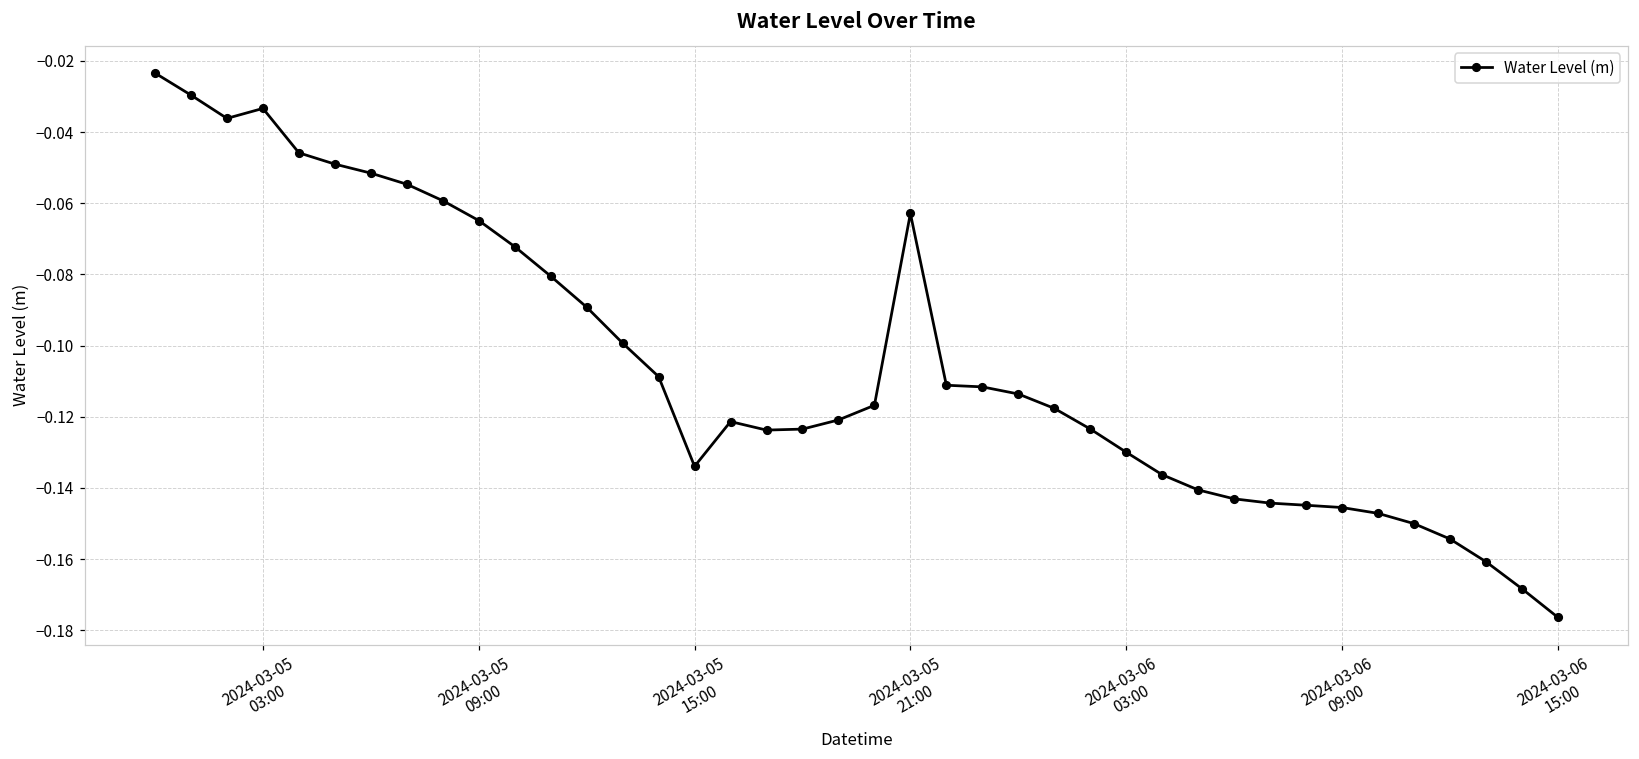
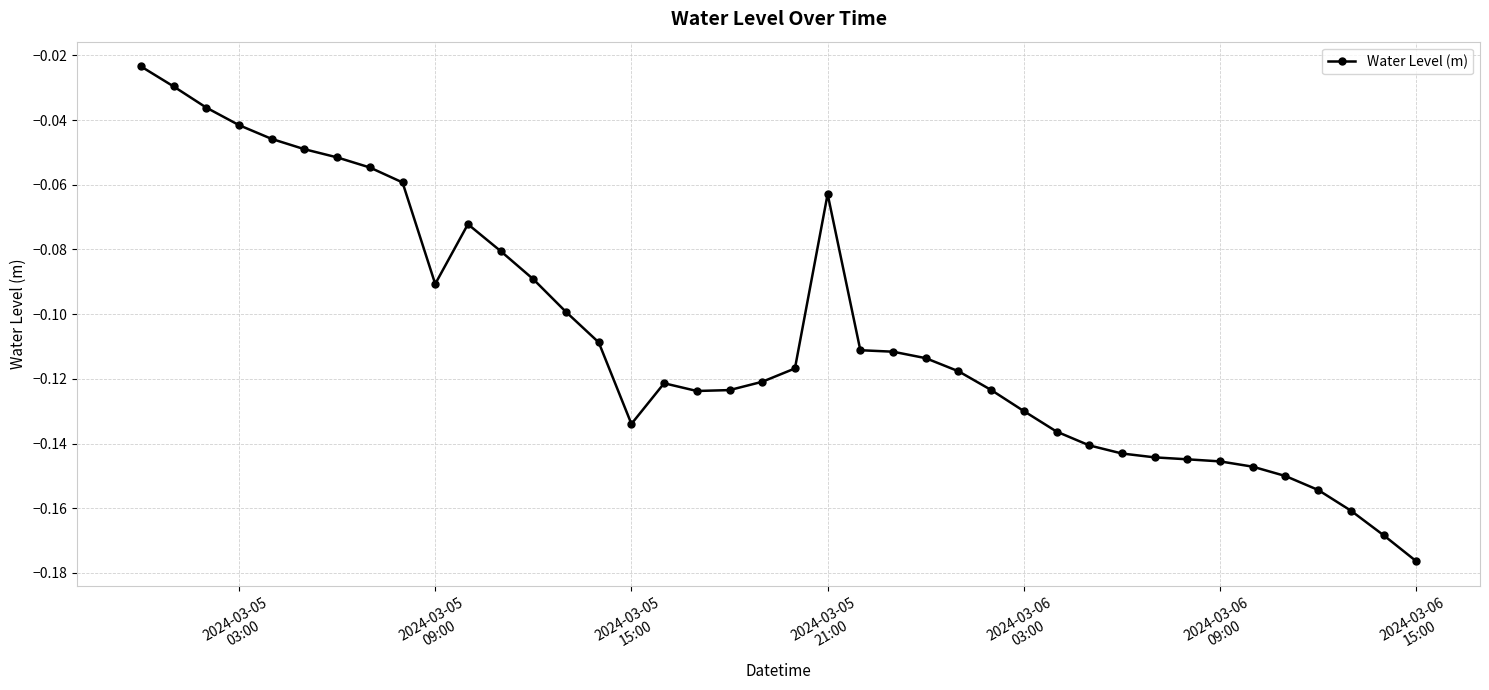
2024-03-05 03:00: -0.033 -> -0.042
2024-03-05 09:00: -0.065 -> -0.091
